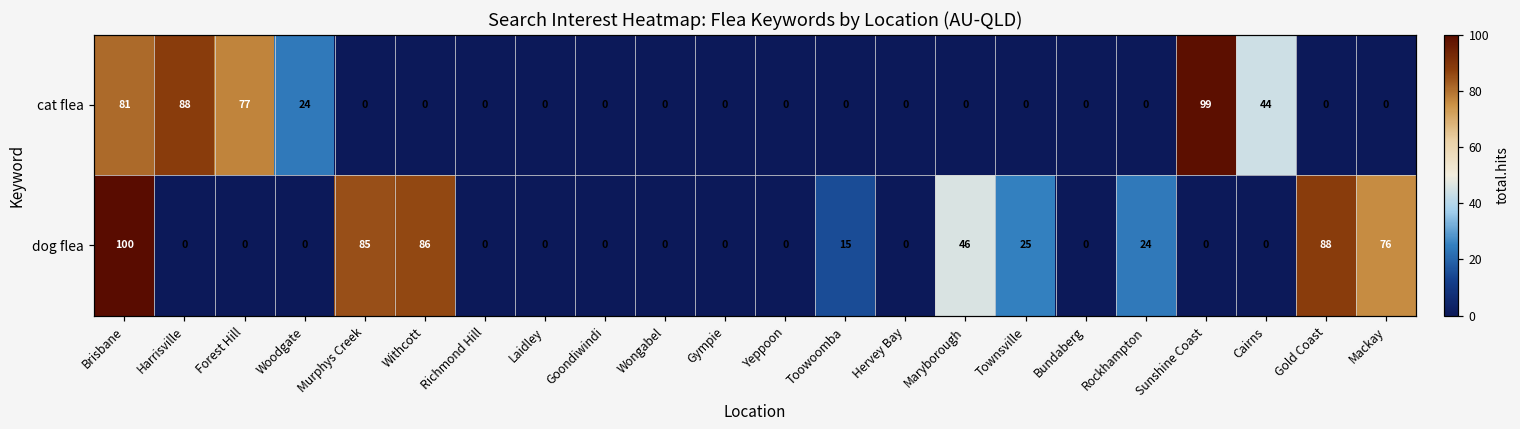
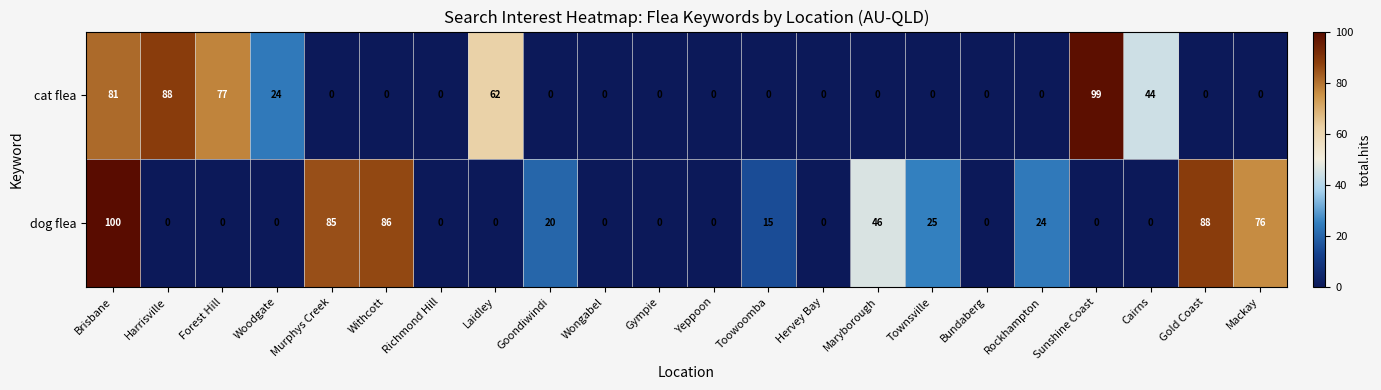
cat flea, Laidley: 0 -> 62
dog flea, Goondiwindi: 0 -> 20
